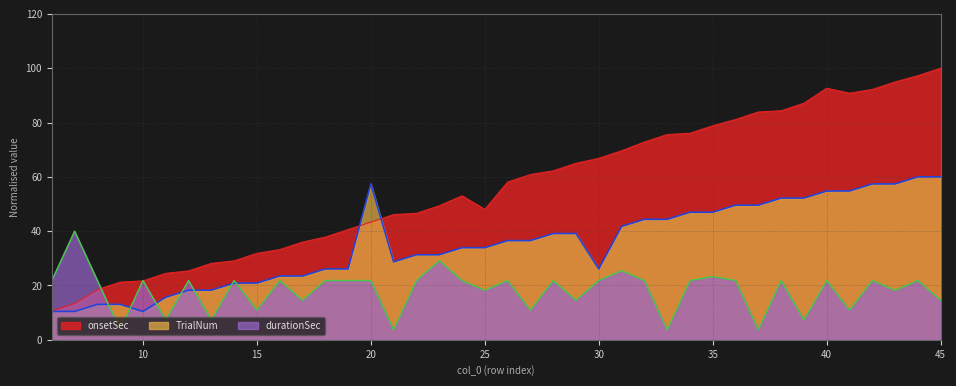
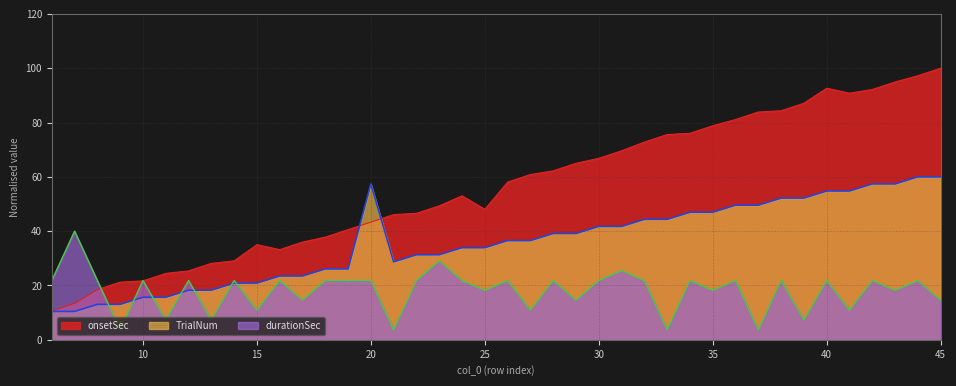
TrialNum, 10: 10 -> 16
onsetSec, 15: 32 -> 35
TrialNum, 30: 26 -> 42
durationSec, 35: 23 -> 18
